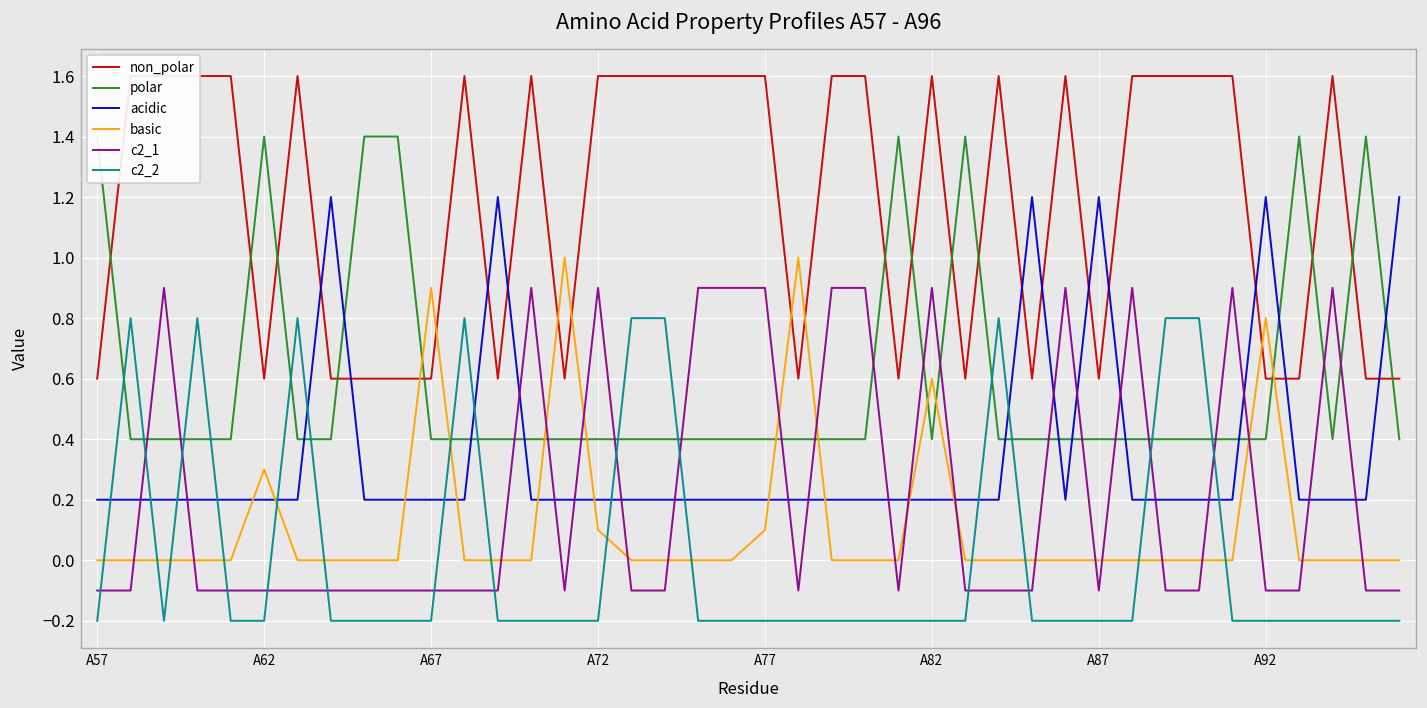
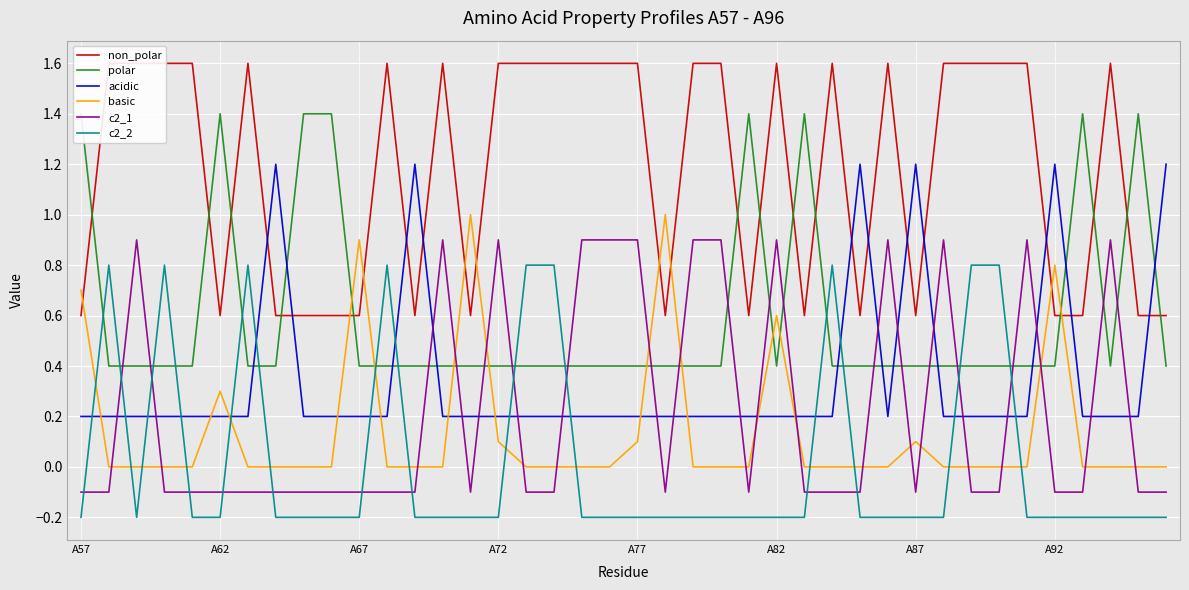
basic, A57: 0.0 -> 0.7
basic, A87: 0.0 -> 0.1
